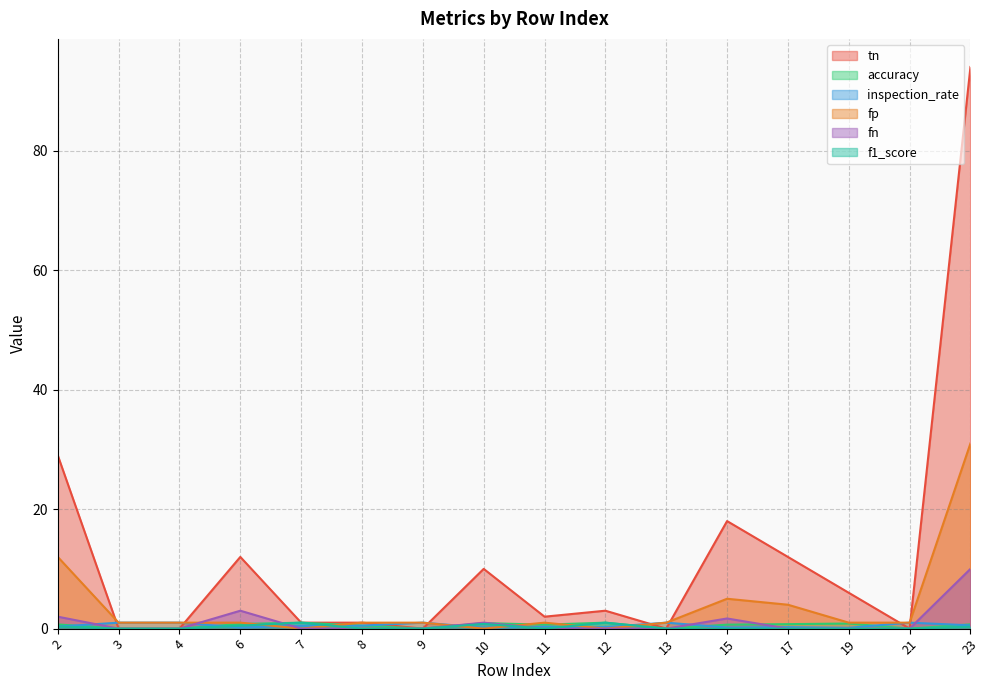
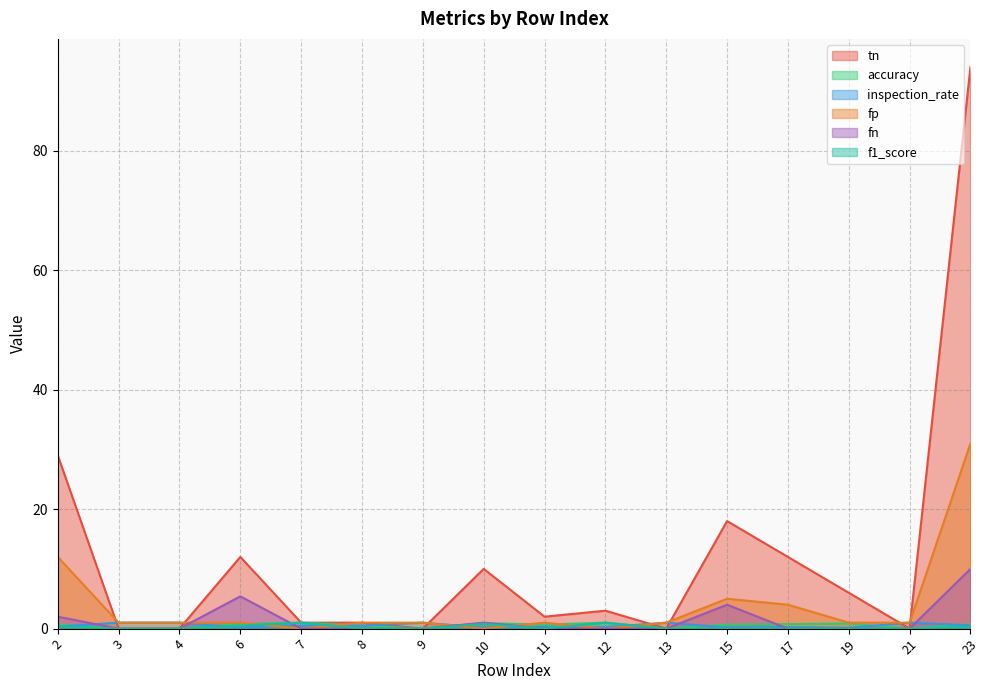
fn, 6: 3 -> 5
fn, 15: 2 -> 4
